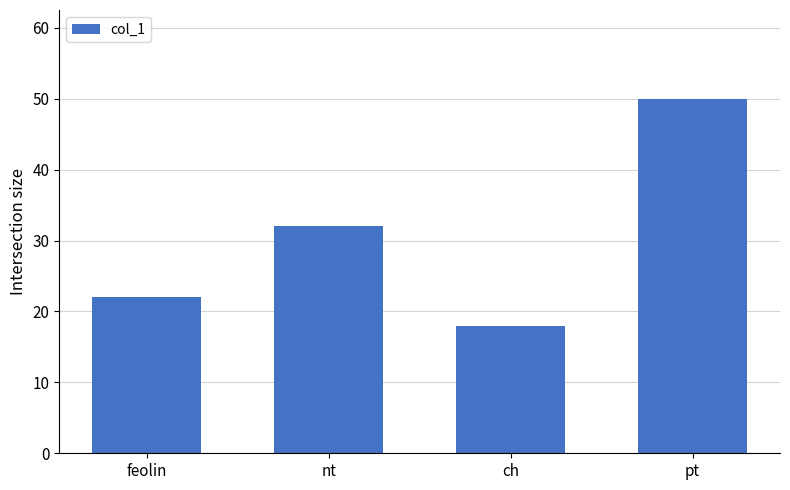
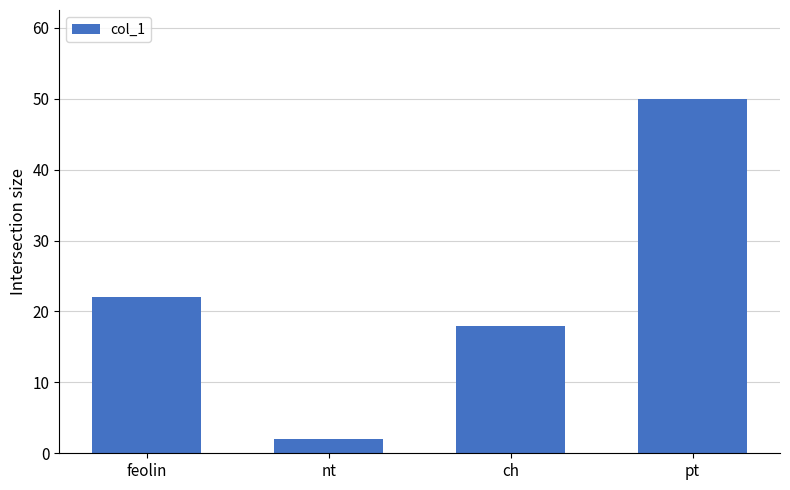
nt: 32 -> 2
